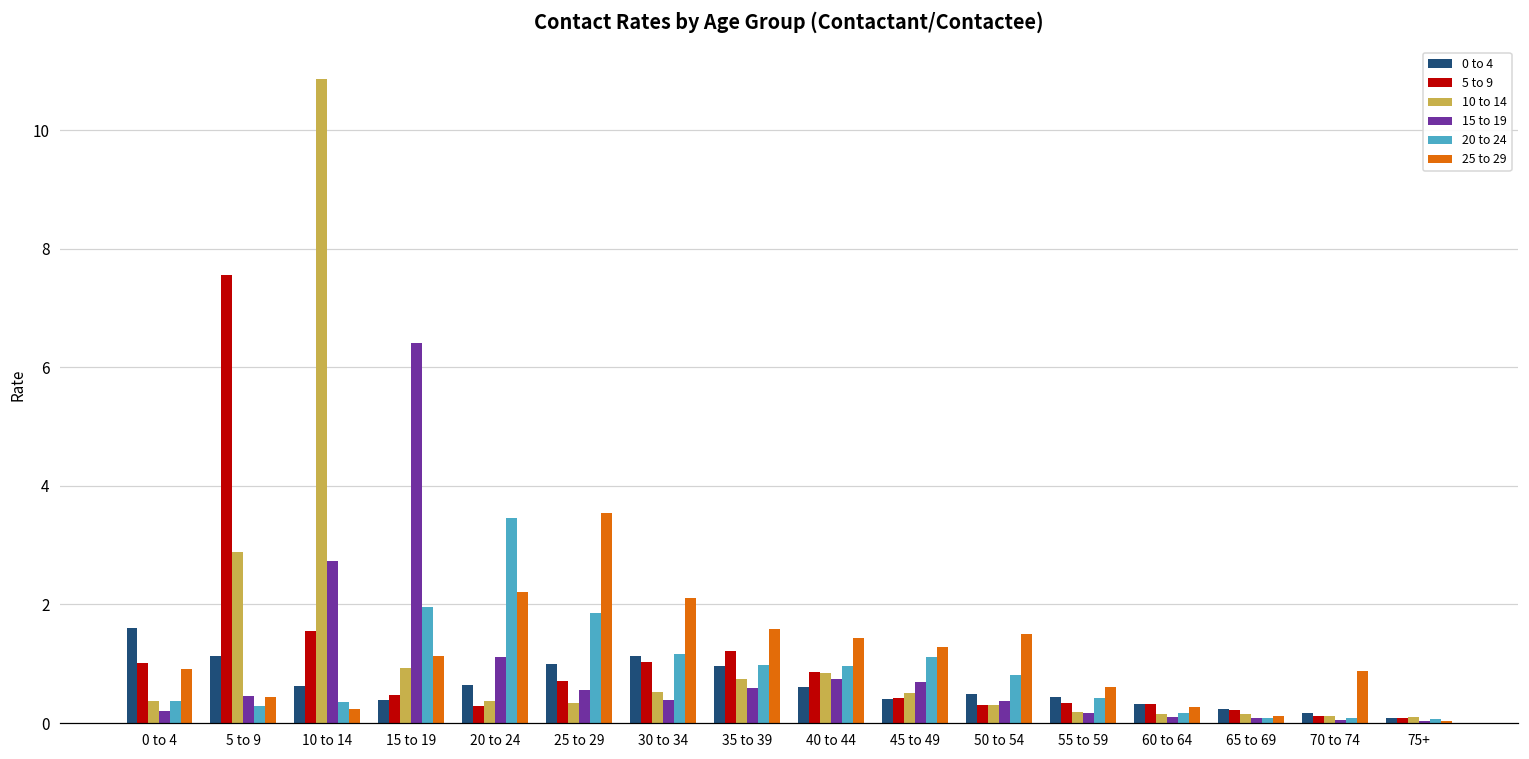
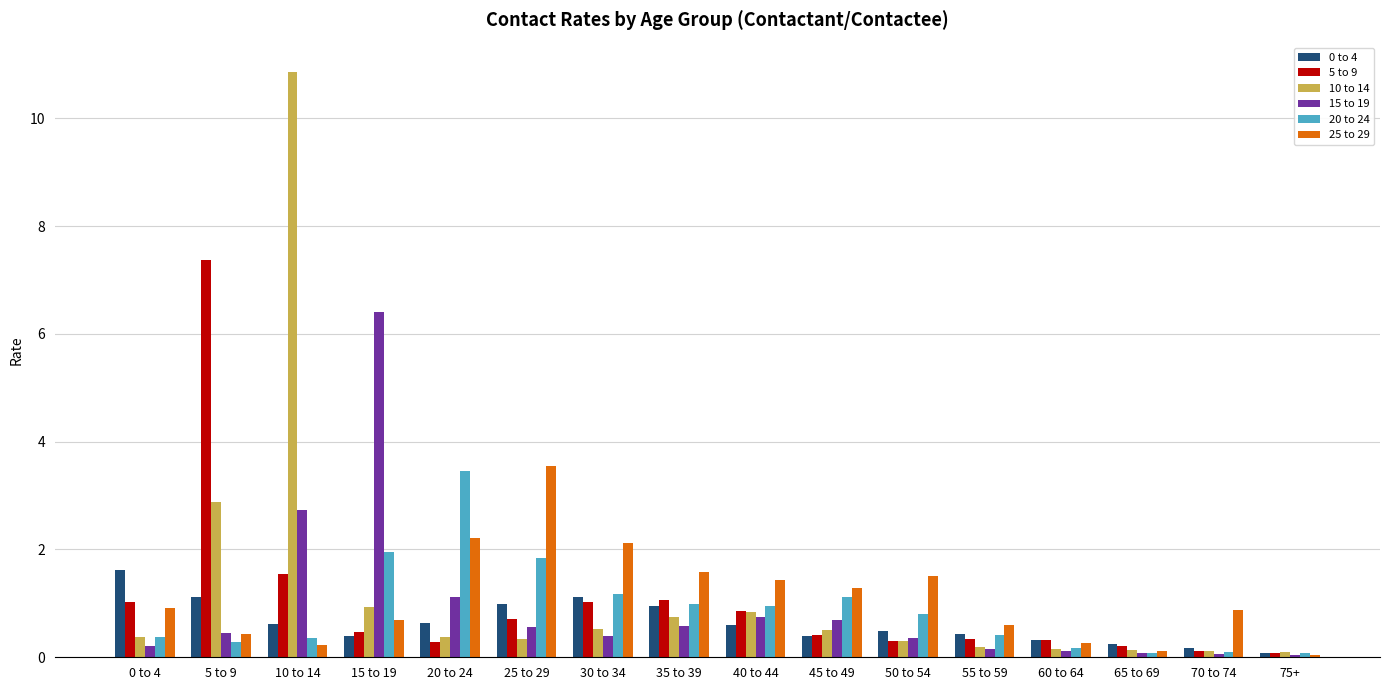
5 to 9, 5 to 9: 7.6 -> 7.4
25 to 29, 15 to 19: 1.1 -> 0.7
5 to 9, 35 to 39: 1.2 -> 1.1
